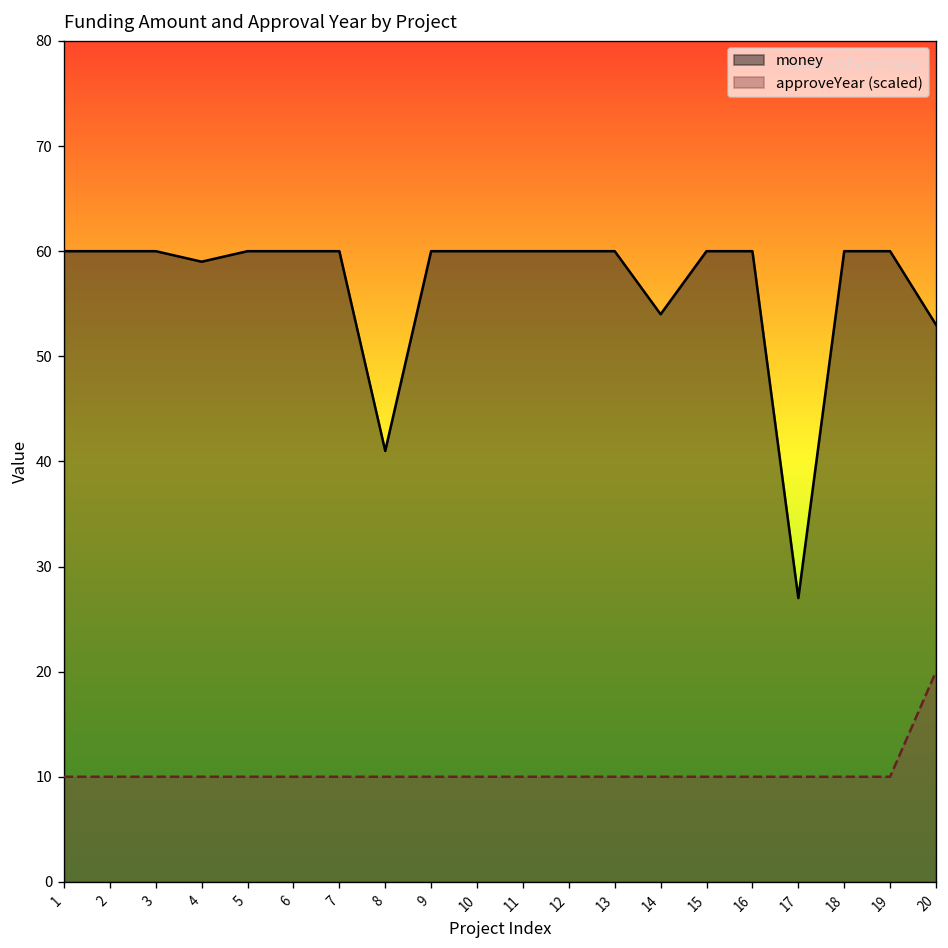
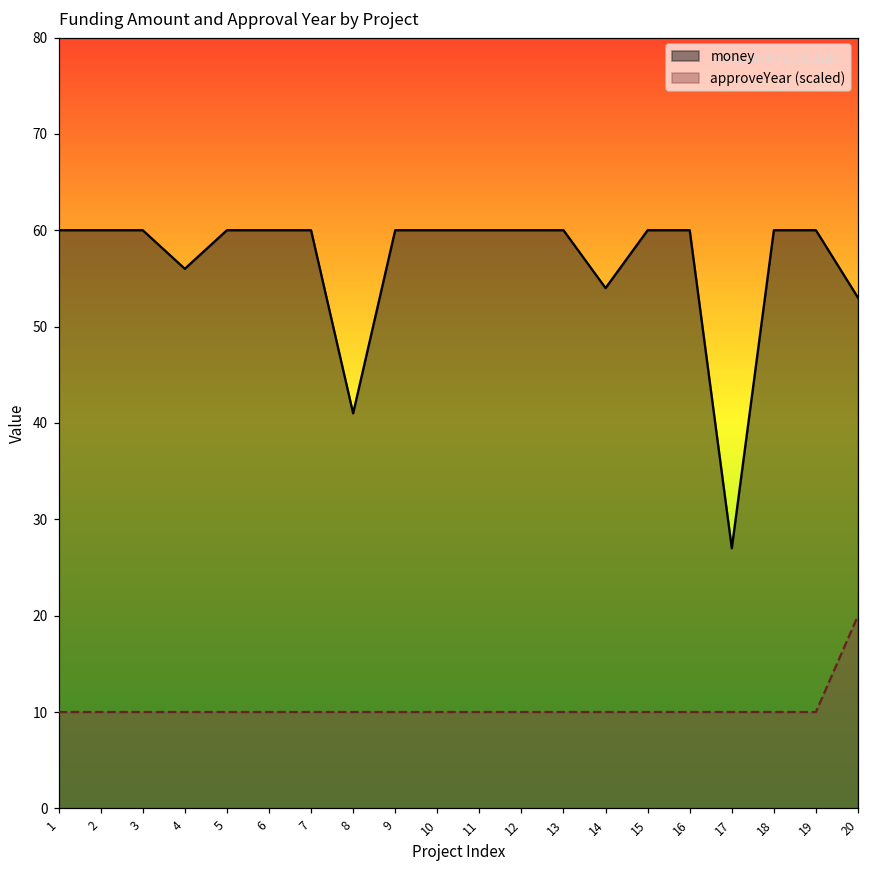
money, 4: 59 -> 56
